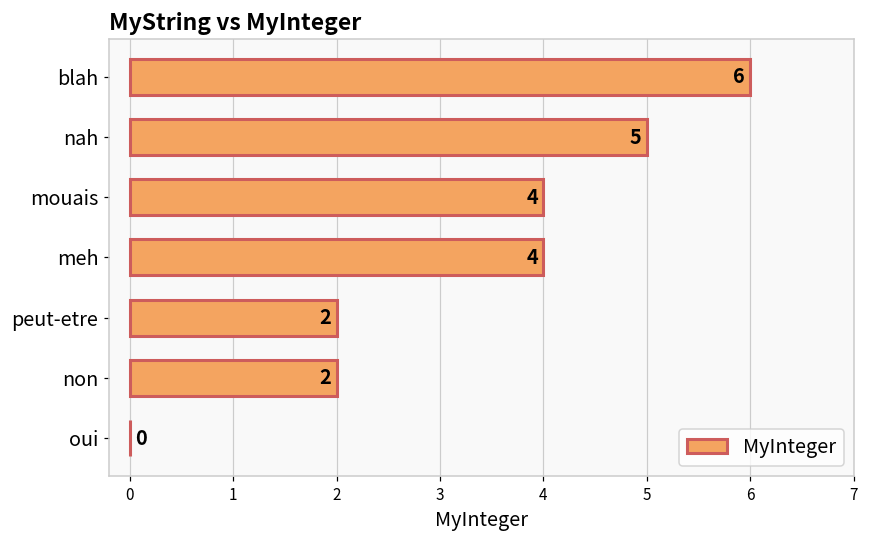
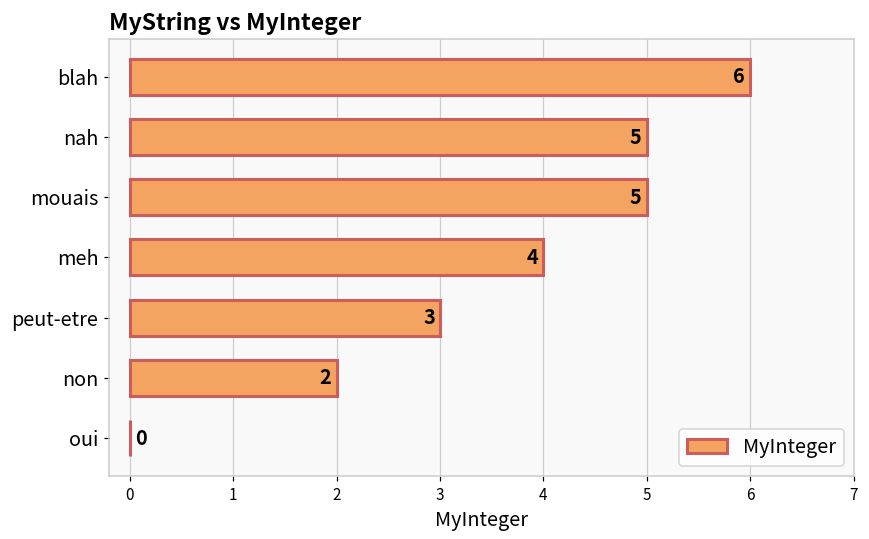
mouais: 4 -> 5
peut-etre: 2 -> 3
